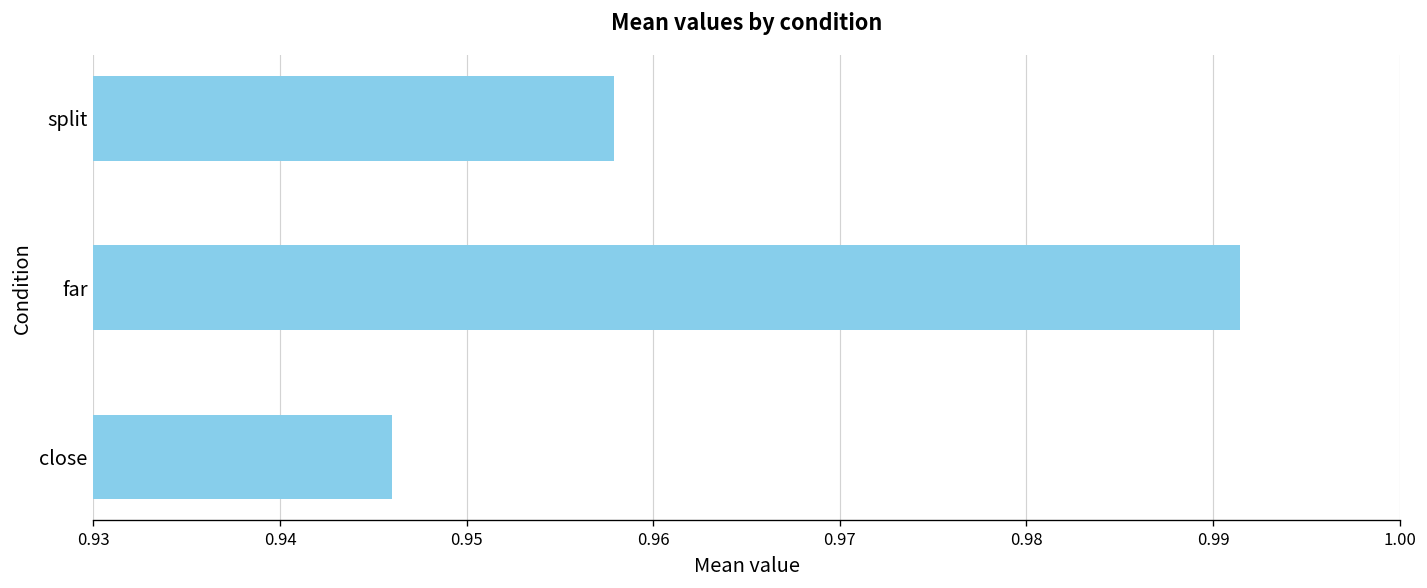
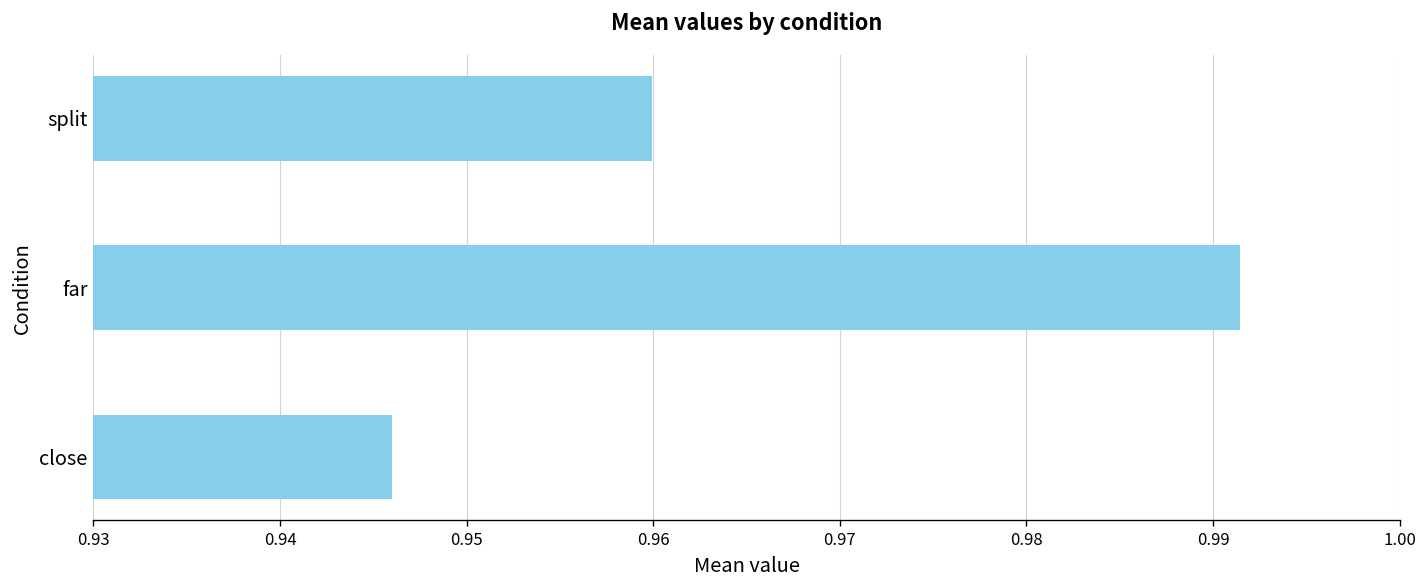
split: 0.9579 -> 0.9599
